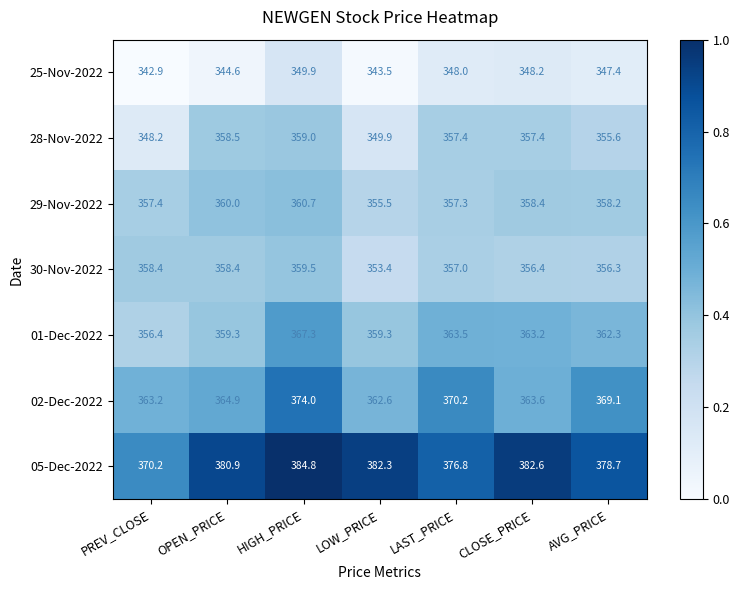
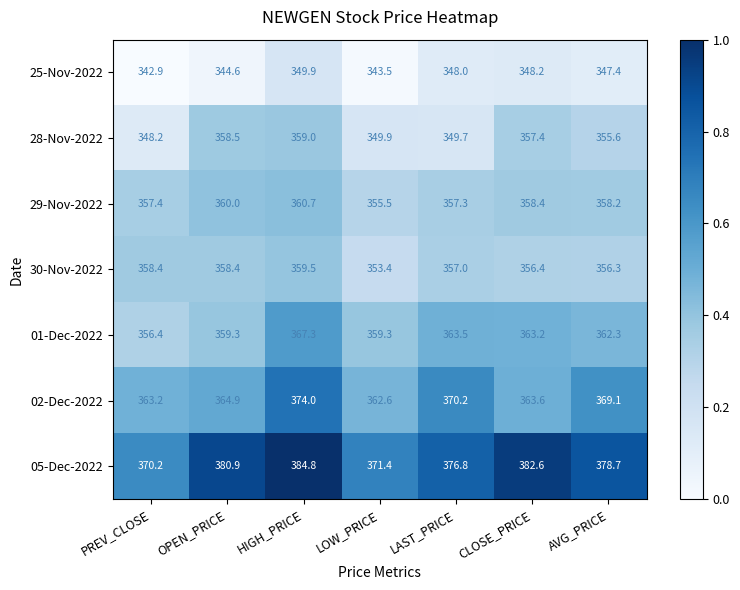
28-Nov-2022, LAST_PRICE: 357.4 -> 349.7
05-Dec-2022, LOW_PRICE: 382.3 -> 371.4
